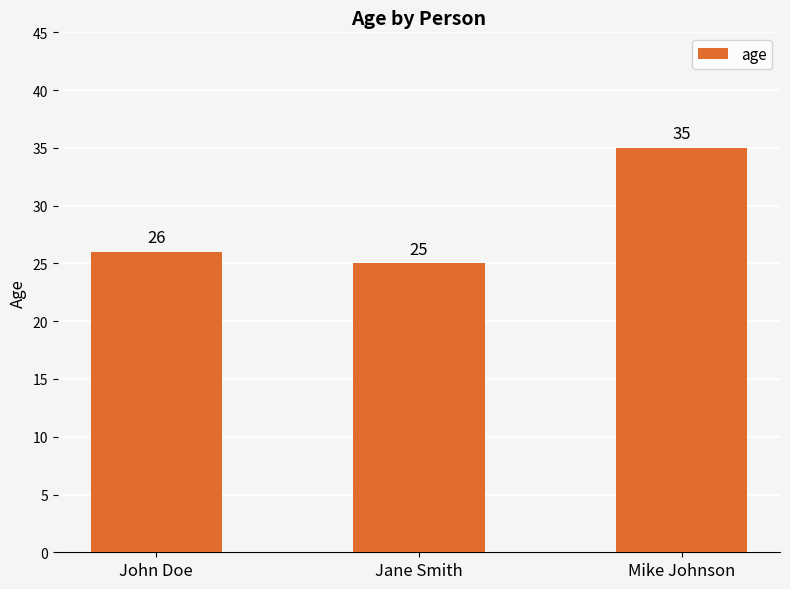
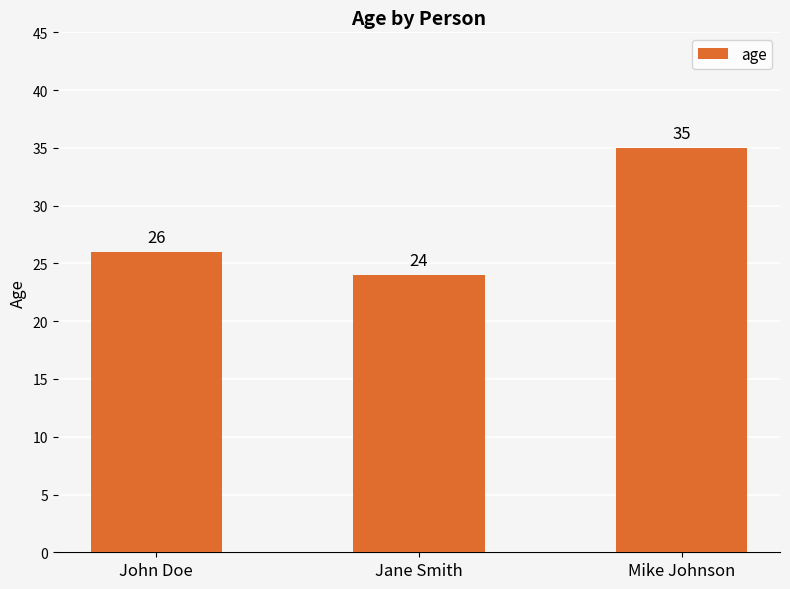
Jane Smith: 25 -> 24
